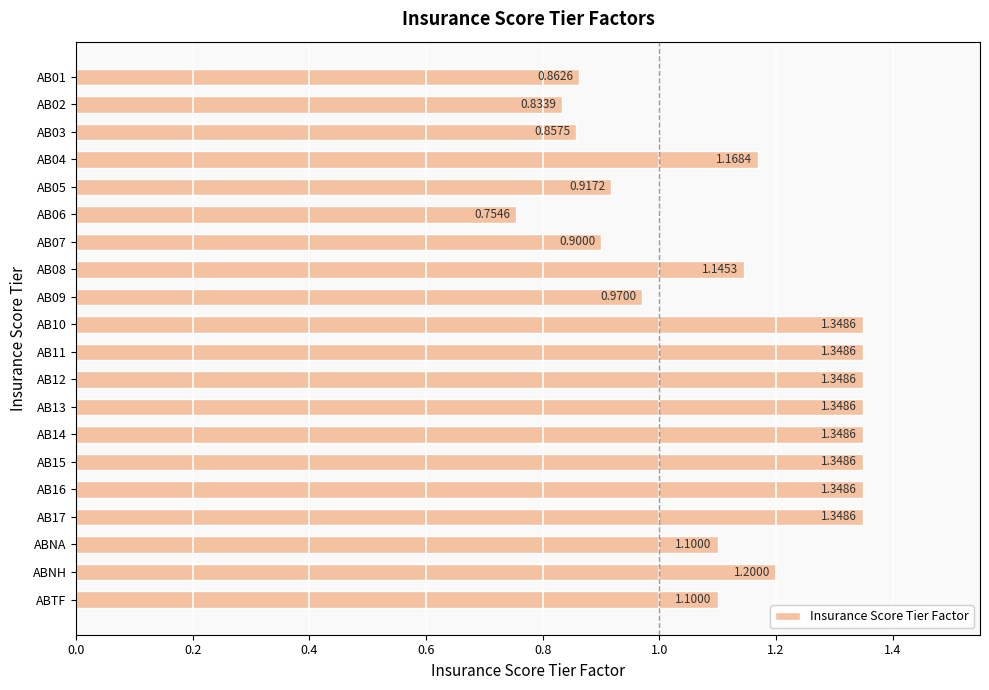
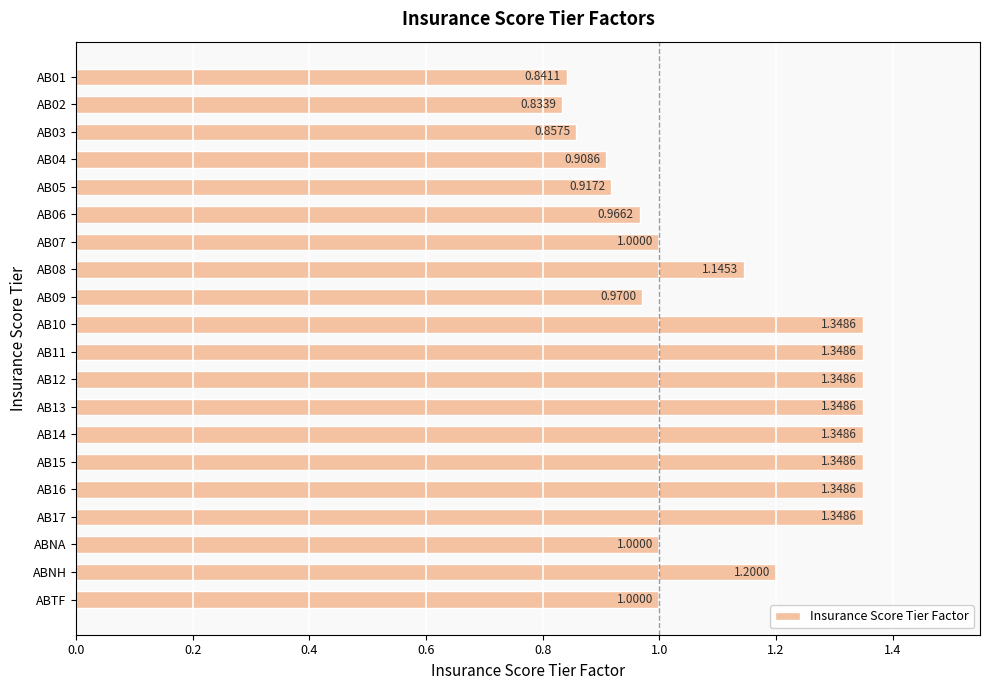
AB01: 0.8626 -> 0.8411
AB04: 1.1684 -> 0.9086
AB06: 0.7546 -> 0.9662
AB07: 0.9000 -> 1.0000
ABNA: 1.1000 -> 1.0000
ABTF: 1.1000 -> 1.0000
